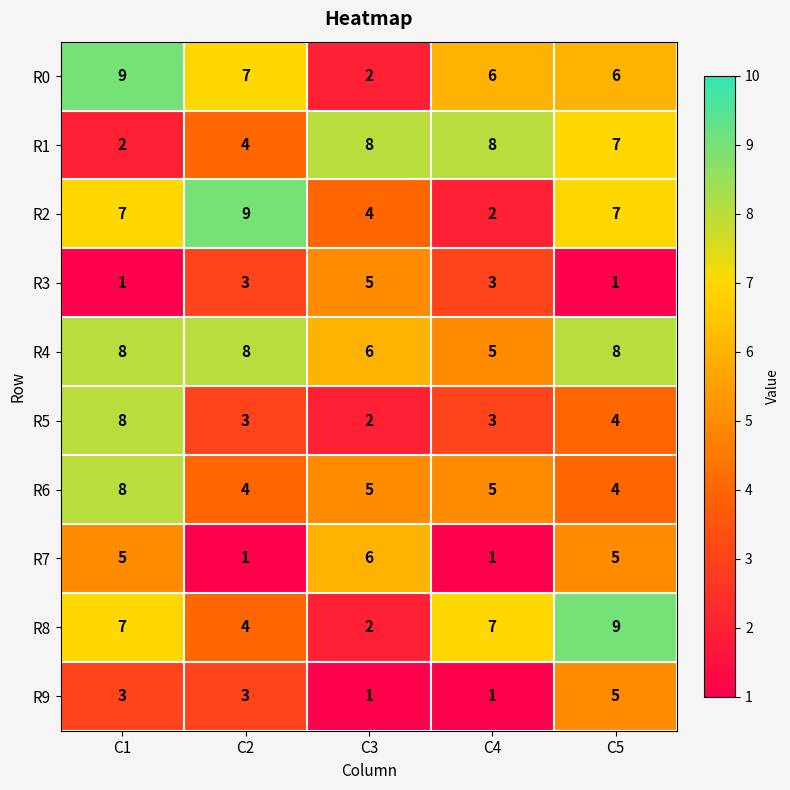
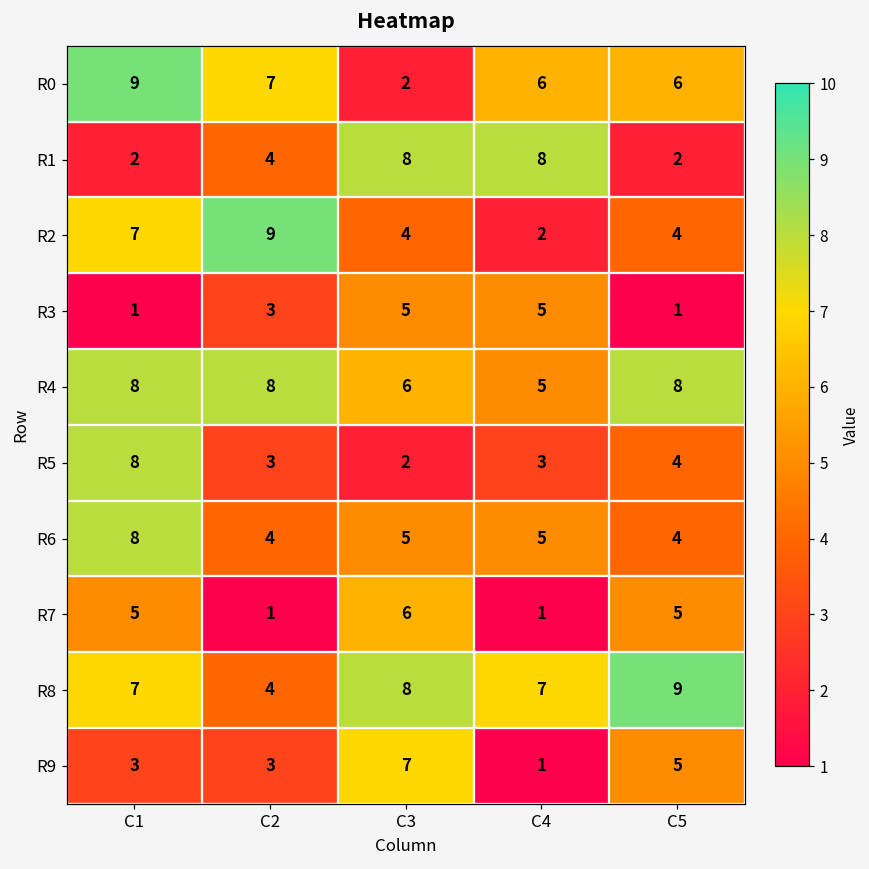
R1, C5: 7 -> 2
R2, C5: 7 -> 4
R3, C4: 3 -> 5
R8, C3: 2 -> 8
R9, C3: 1 -> 7
